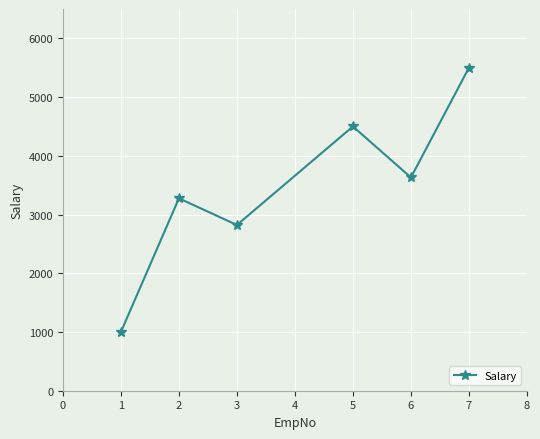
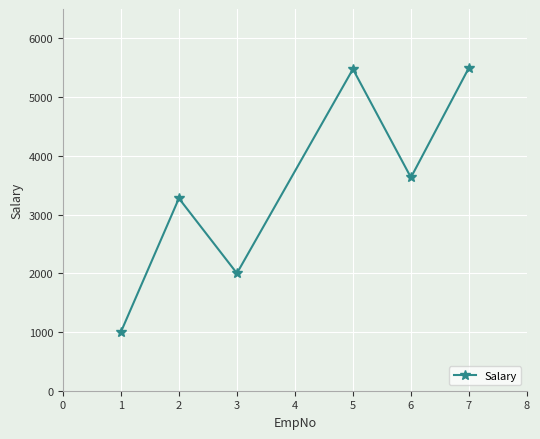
3: 2800 -> 2000
5: 4500 -> 5500
